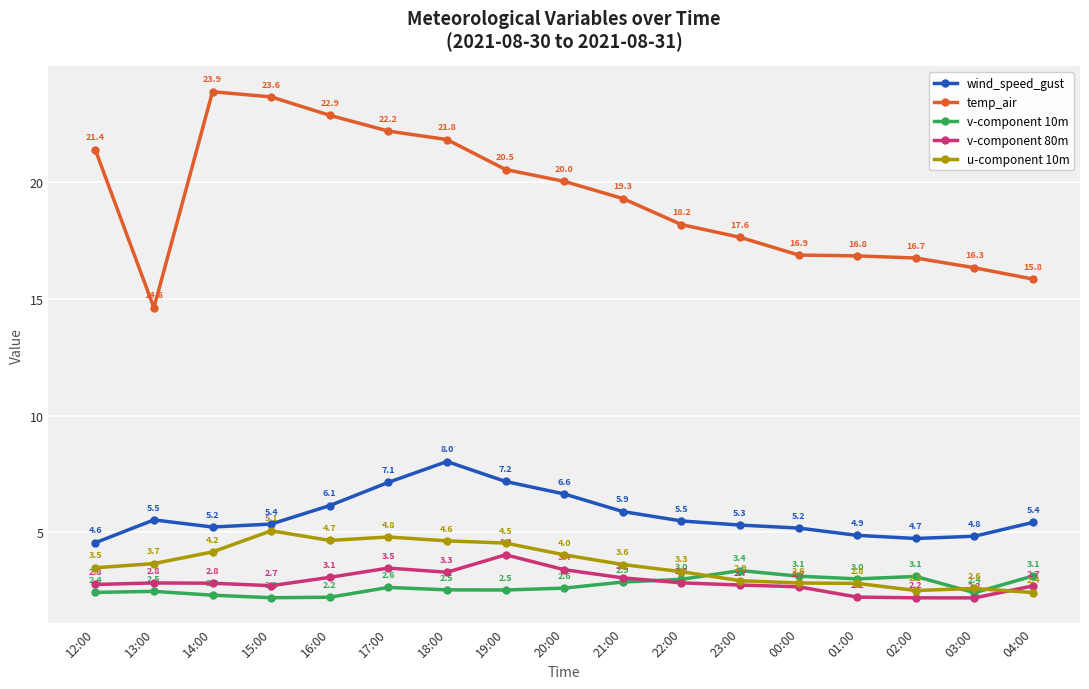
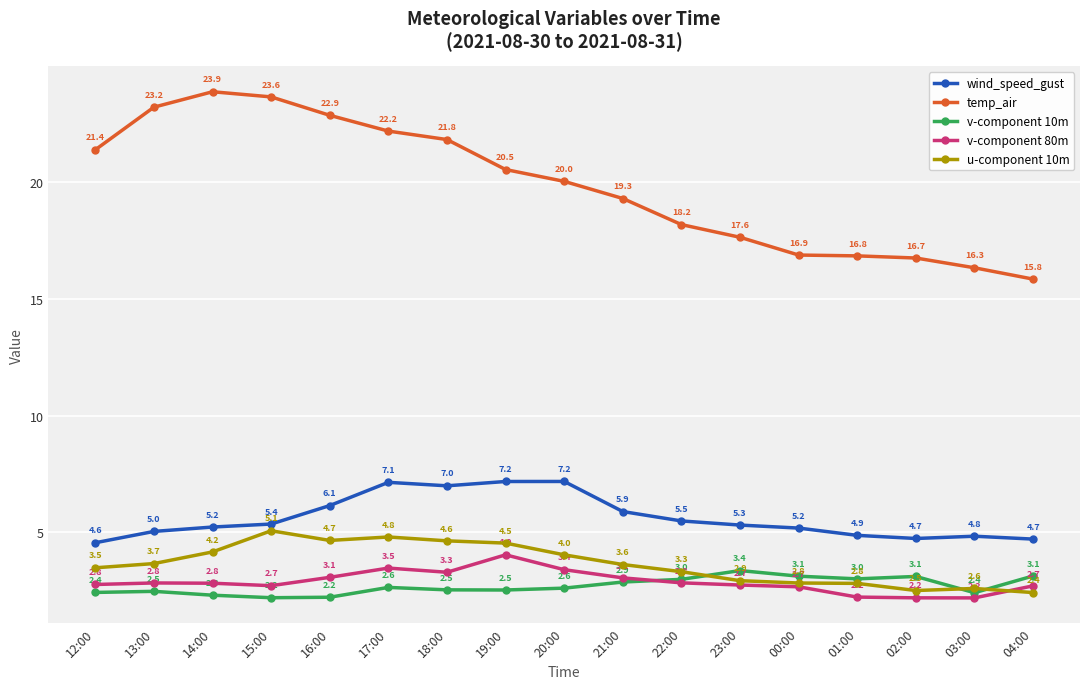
wind_speed_gust, 13:00: 5.5 -> 5.0
temp_air, 13:00: 14.6 -> 23.2
wind_speed_gust, 18:00: 8.0 -> 7.0
wind_speed_gust, 20:00: 6.6 -> 7.2
wind_speed_gust, 04:00: 5.4 -> 4.7
